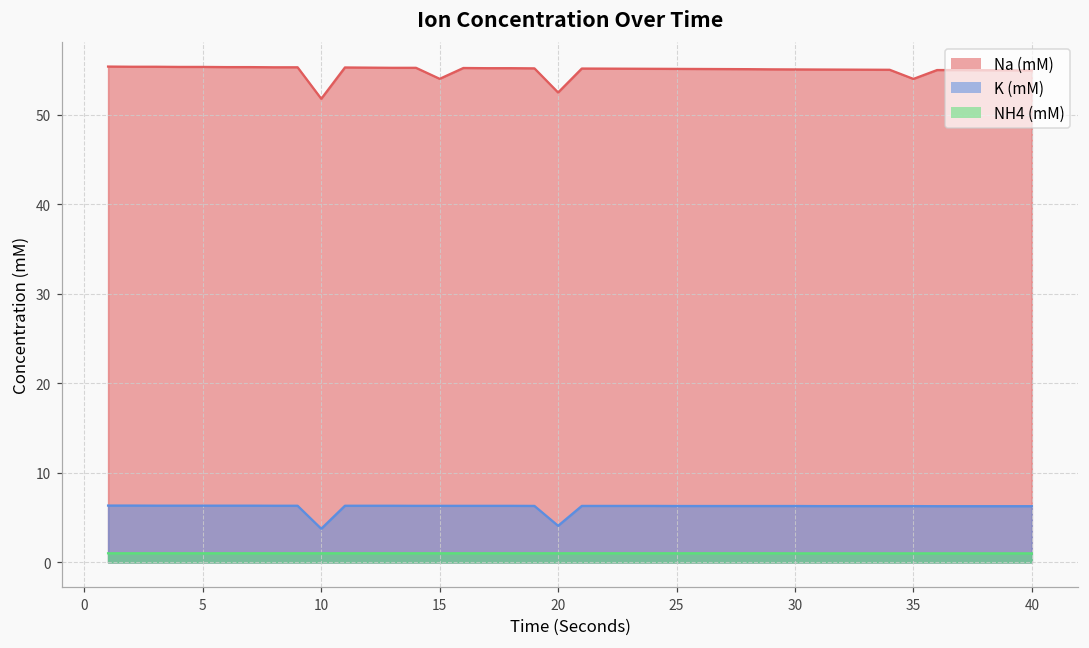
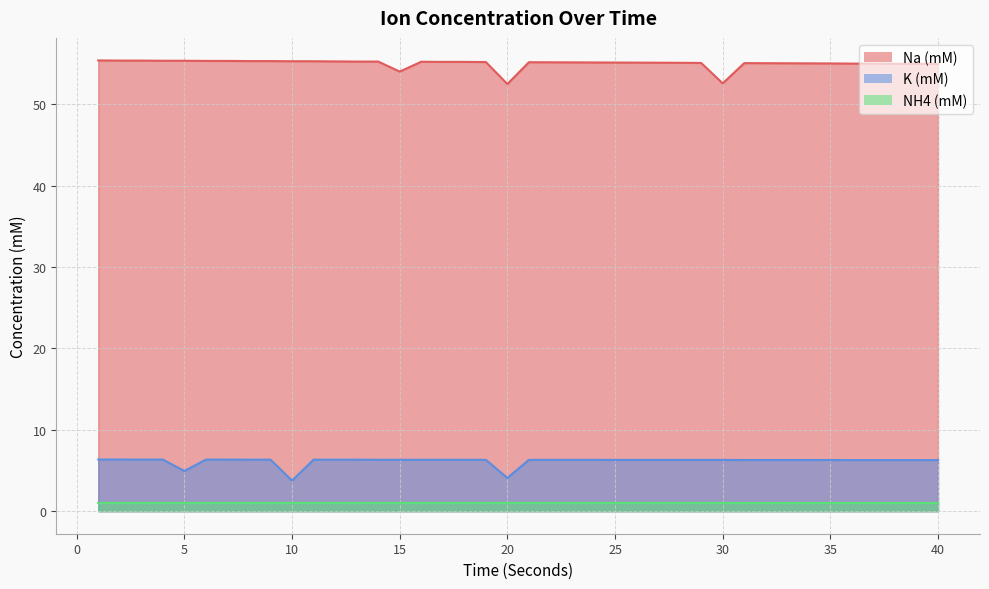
K (mM), 5: 6 -> 5
Na (mM), 10: 52 -> 55
Na (mM), 30: 55 -> 53
Na (mM), 35: 54 -> 55
